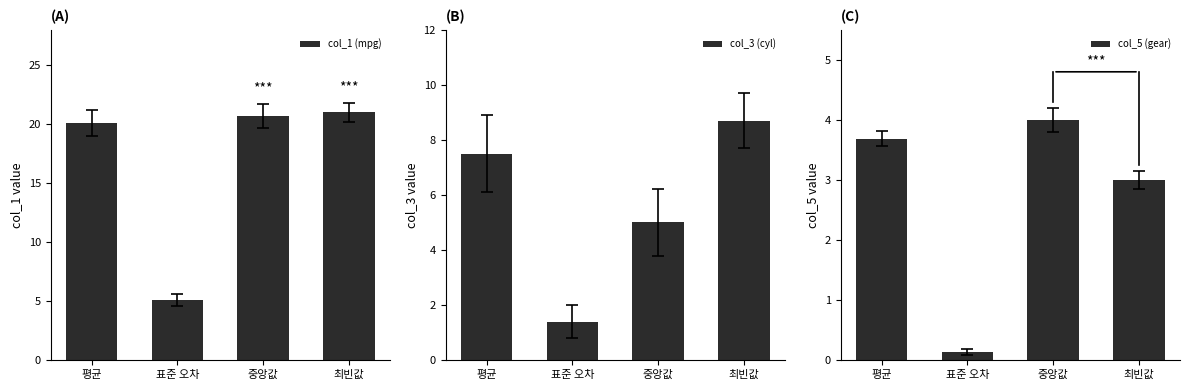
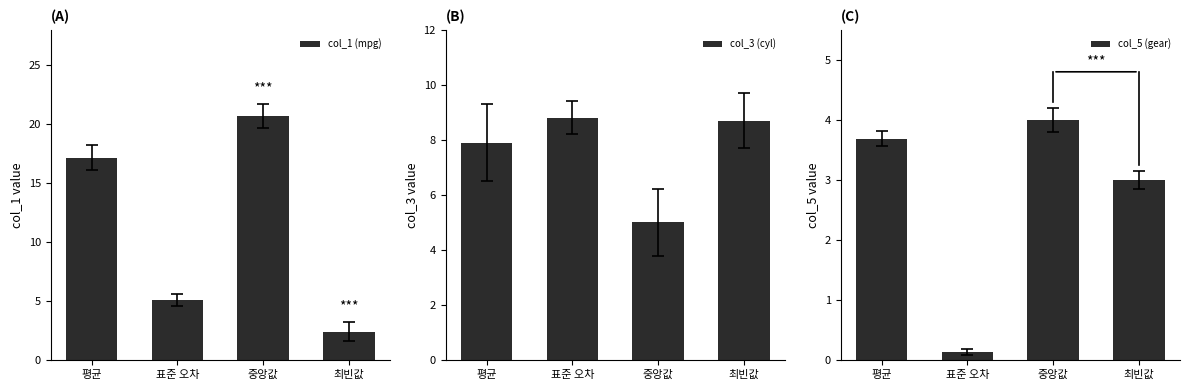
(A), col_1 (mpg), 평균: 20.1 -> 17.2
(A), col_1 (mpg), 최빈값: 21.0 -> 2.4
(B), col_3 (cyl), 평균: 7.5 -> 7.9
(B), col_3 (cyl), 표준 오차: 1.4 -> 8.8
